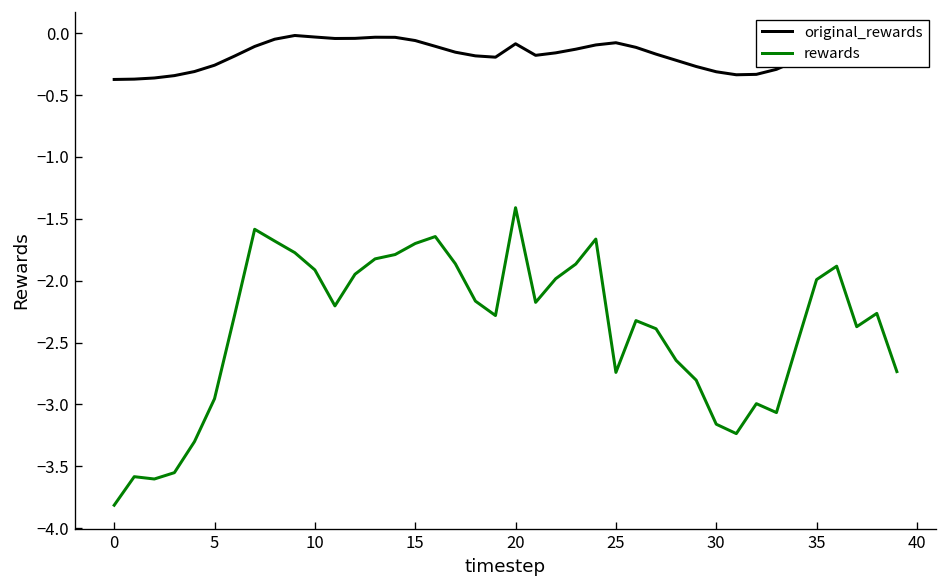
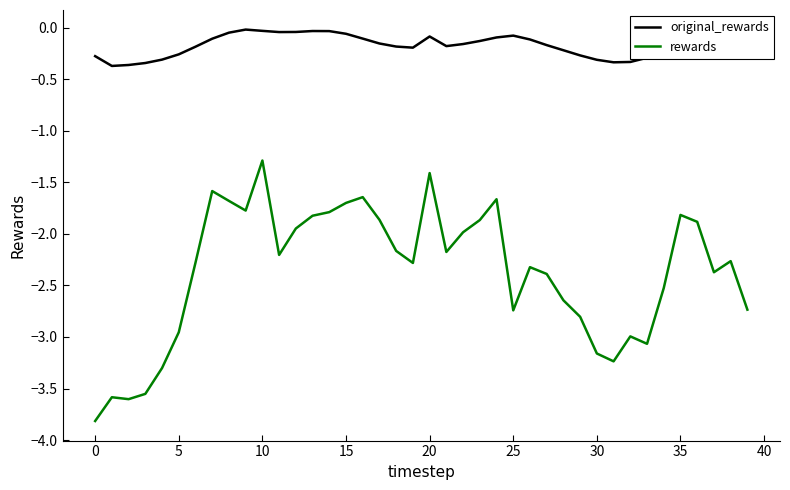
original_rewards, 0: -0.37 -> -0.28
rewards, 10: -1.91 -> -1.29
rewards, 35: -1.99 -> -1.82
